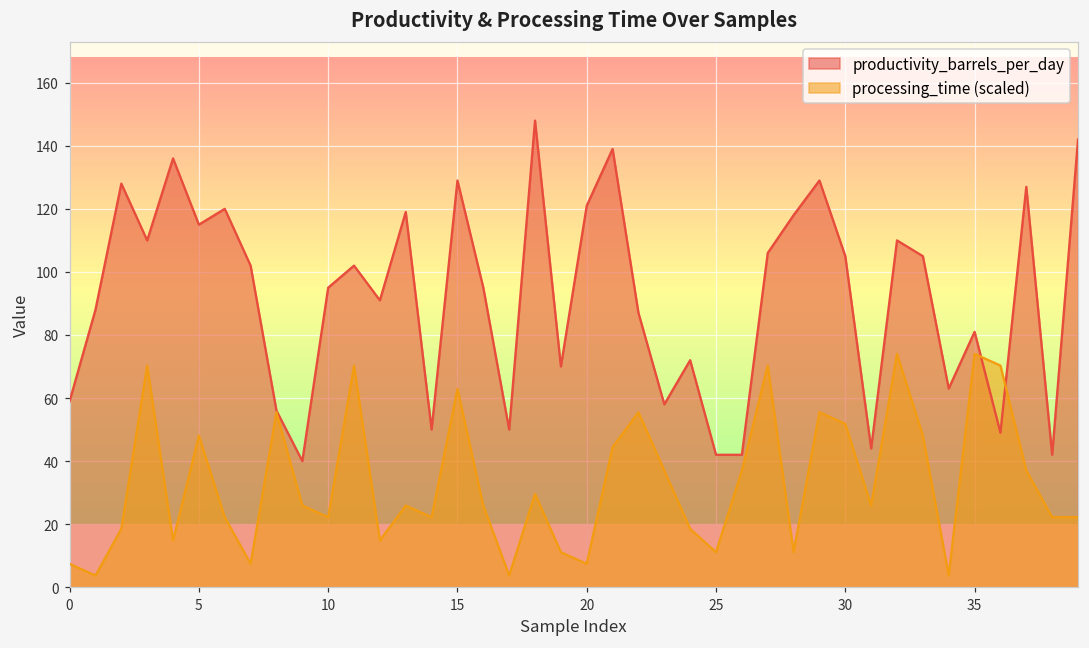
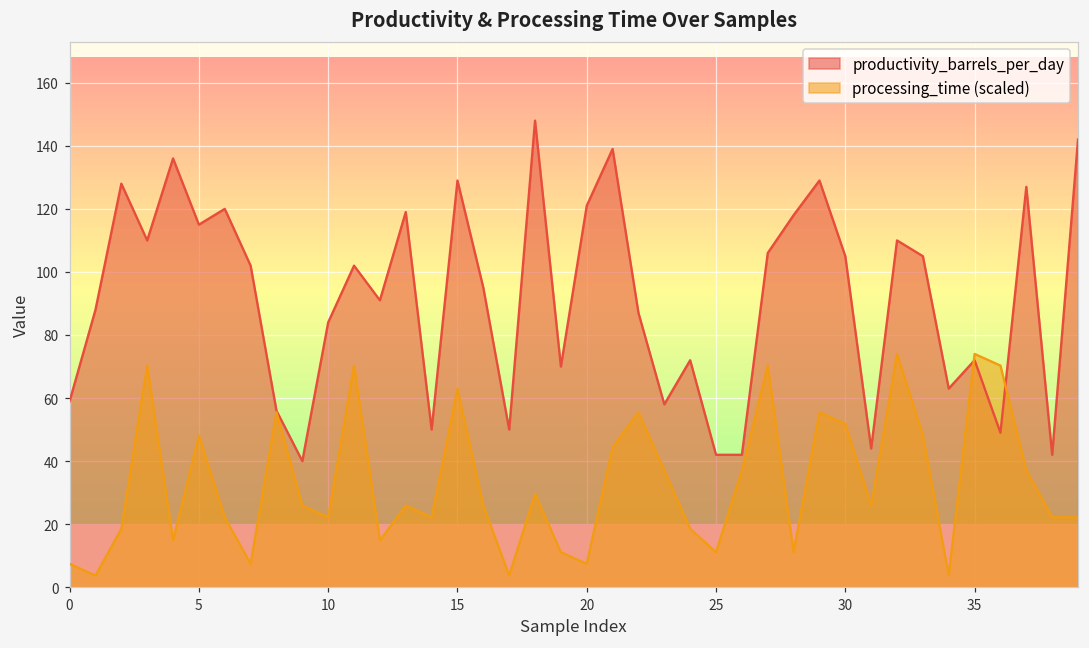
productivity_barrels_per_day, 10: 95 -> 84
productivity_barrels_per_day, 35: 81 -> 72
